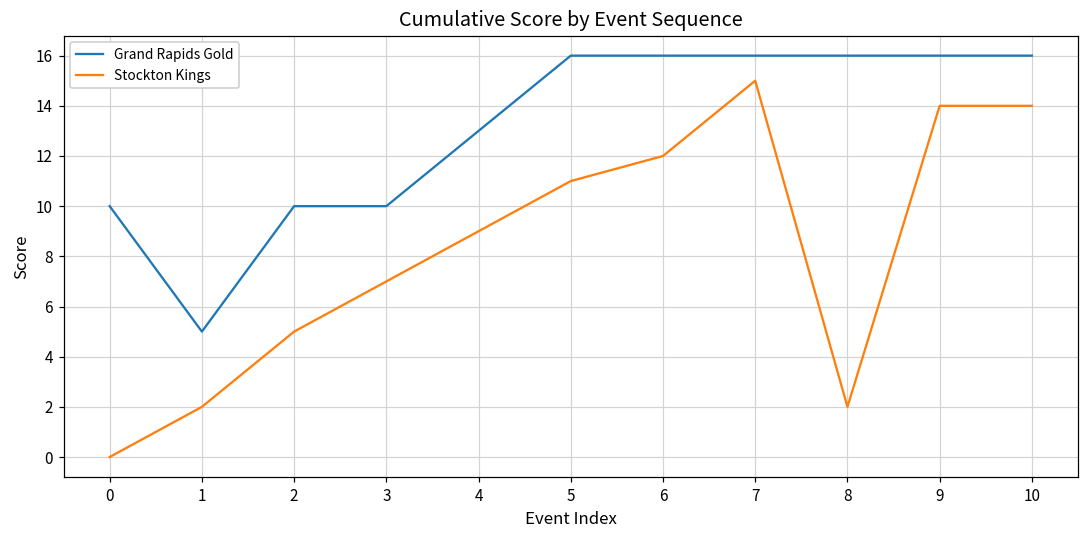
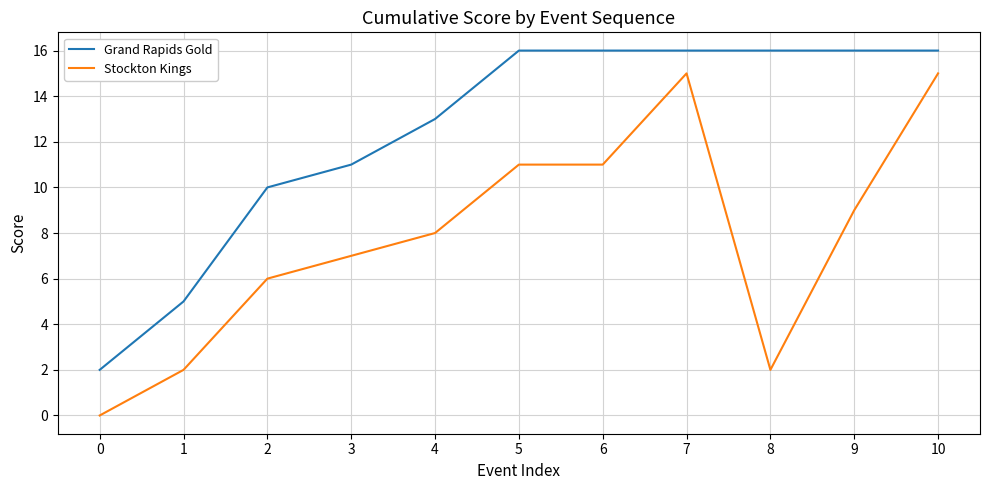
Grand Rapids Gold, 0: 10 -> 2
Stockton Kings, 2: 5 -> 6
Grand Rapids Gold, 3: 10 -> 11
Stockton Kings, 4: 9 -> 8
Stockton Kings, 6: 12 -> 11
Stockton Kings, 9: 14 -> 9
Stockton Kings, 10: 14 -> 15
